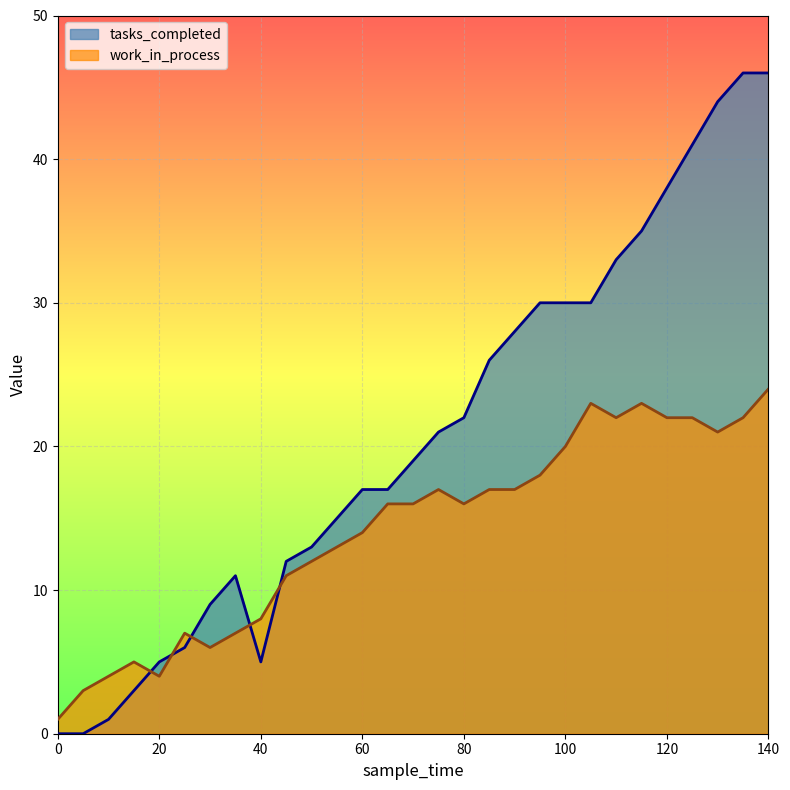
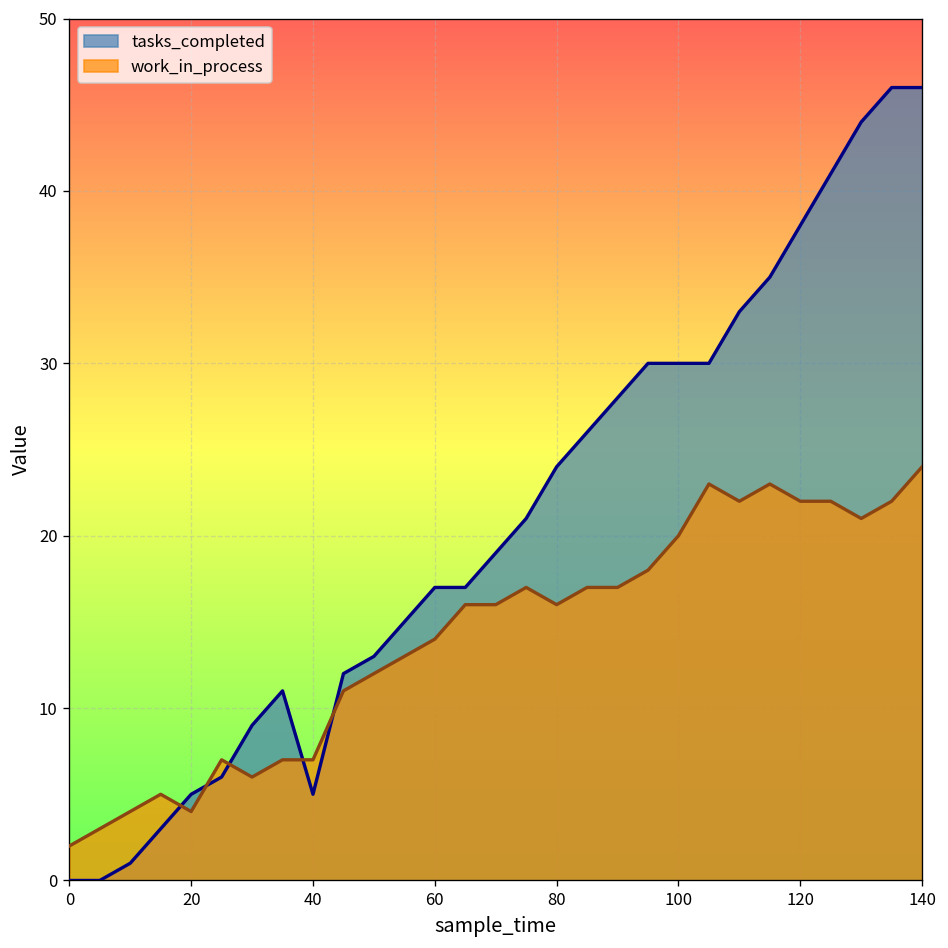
work_in_process, 0: 1 -> 2
work_in_process, 40: 8 -> 7
tasks_completed, 80: 22 -> 24
